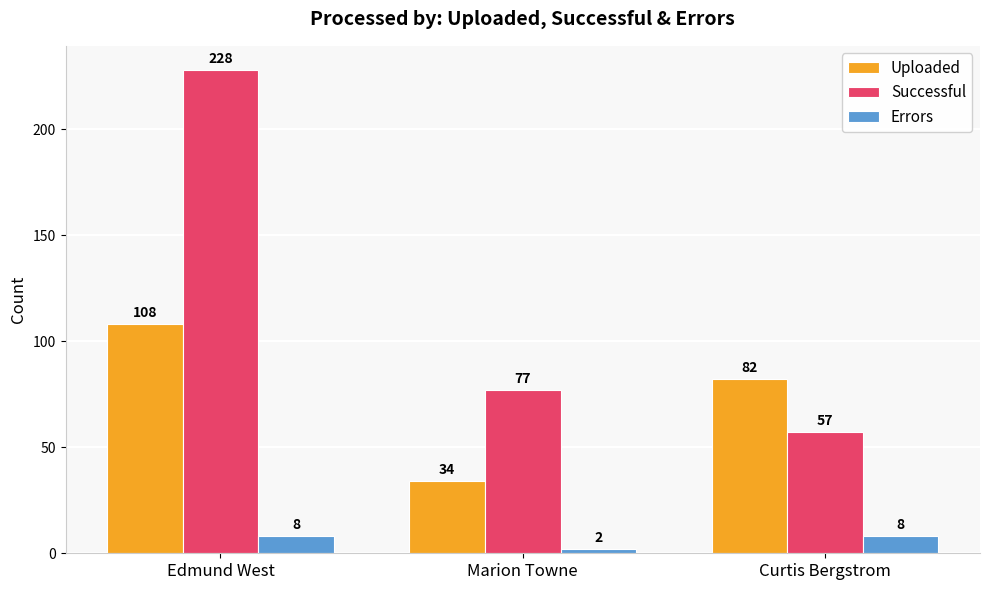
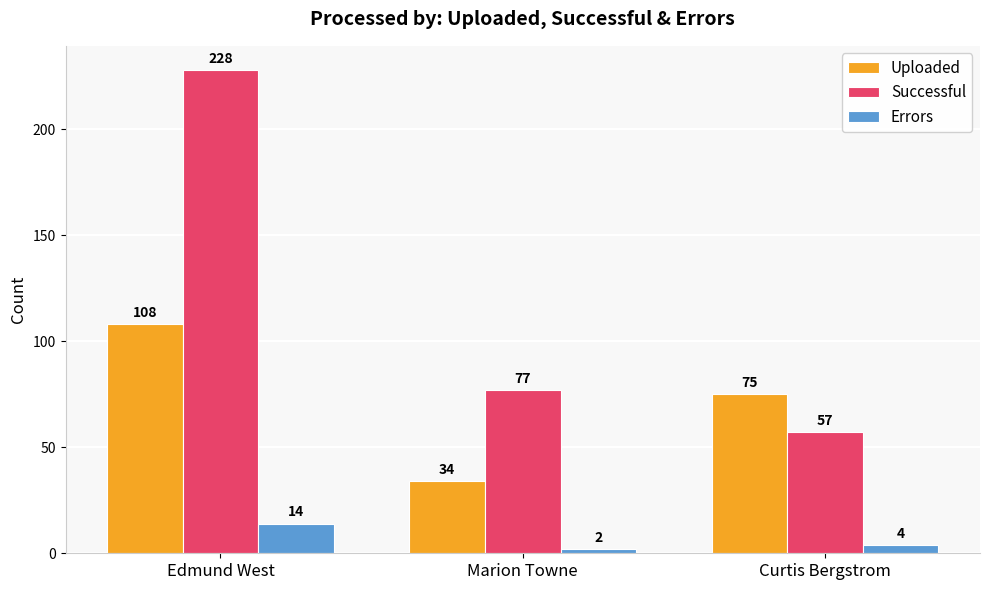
Errors, Edmund West: 8 -> 14
Uploaded, Curtis Bergstrom: 82 -> 75
Errors, Curtis Bergstrom: 8 -> 4
